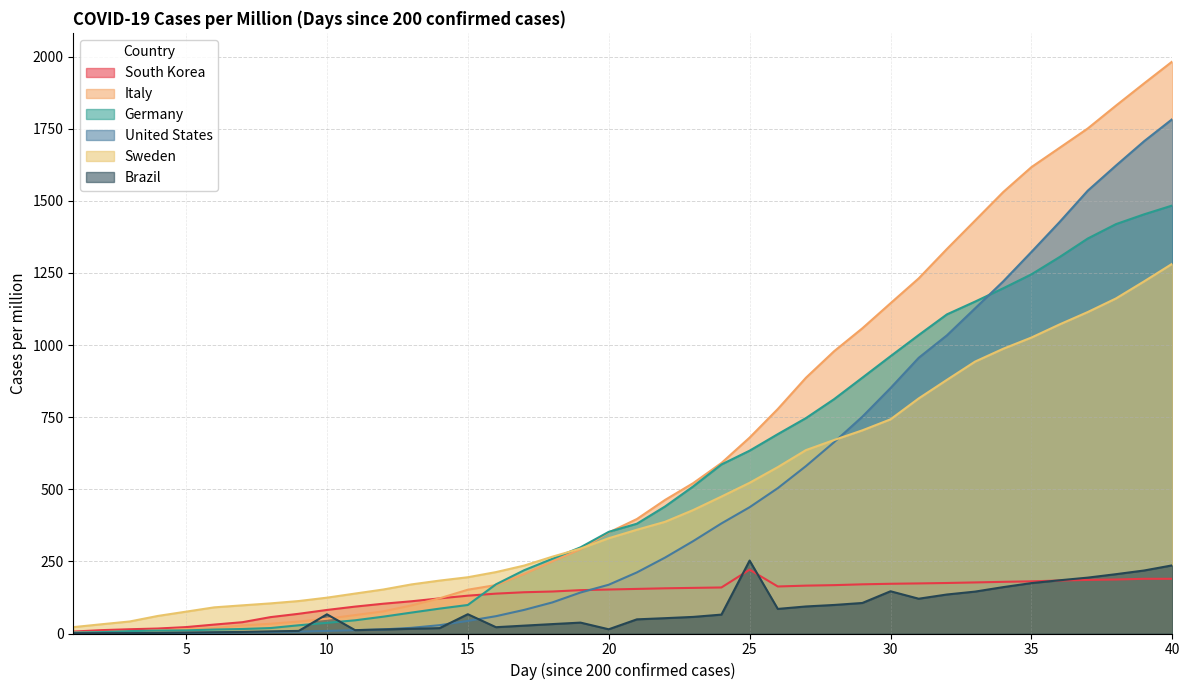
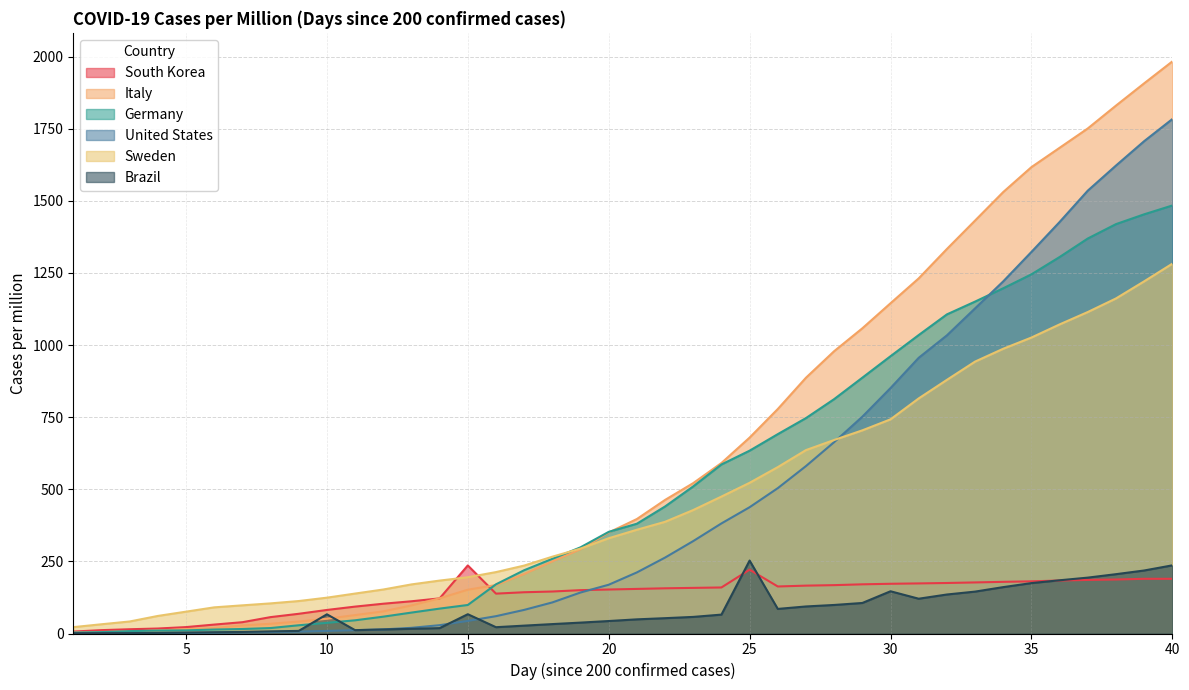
South Korea, 15: 130 -> 240
Brazil, 20: 10 -> 40
